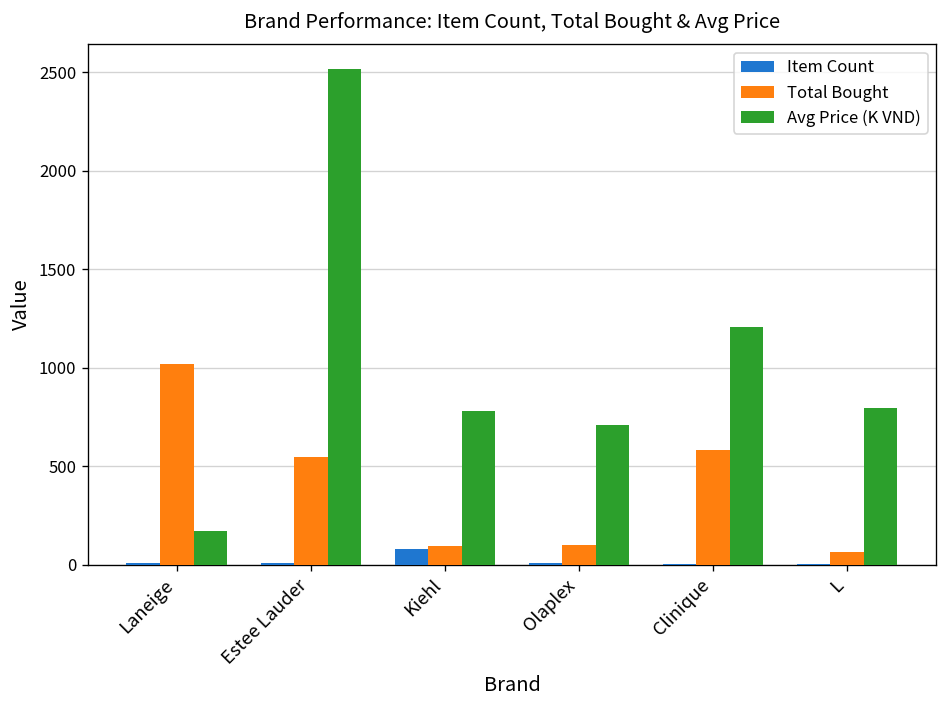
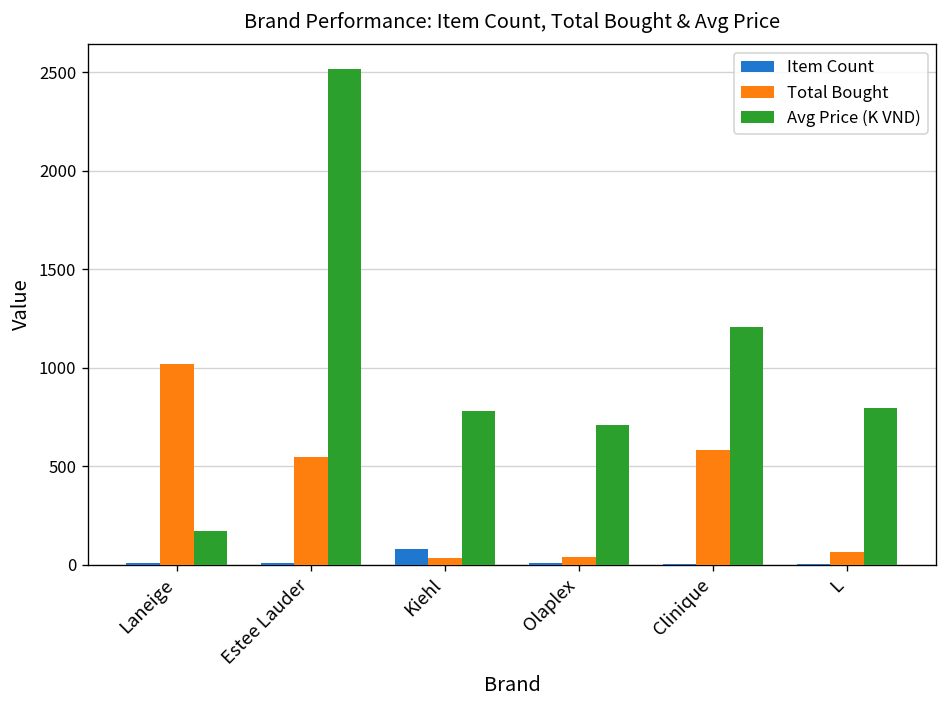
Total Bought, Kiehl: 90 -> 30
Total Bought, Olaplex: 100 -> 40
